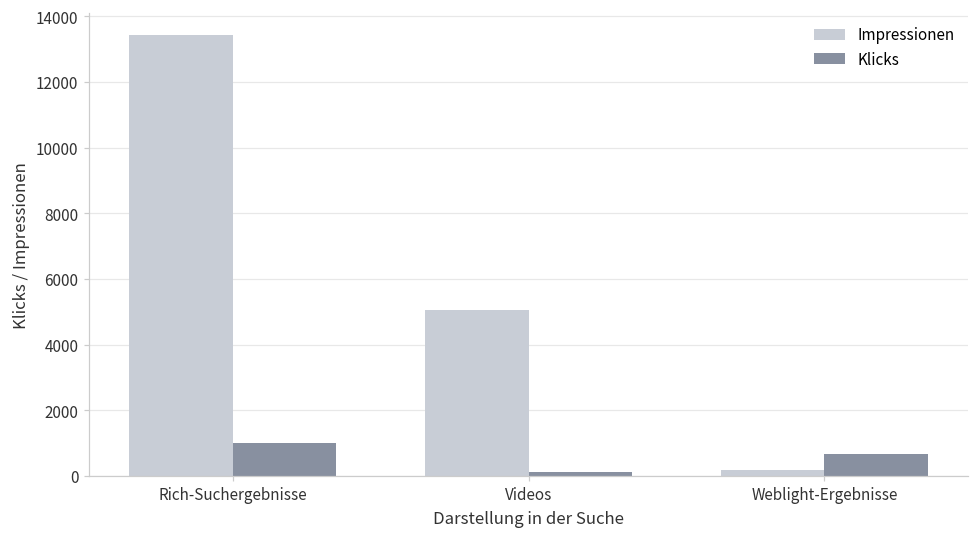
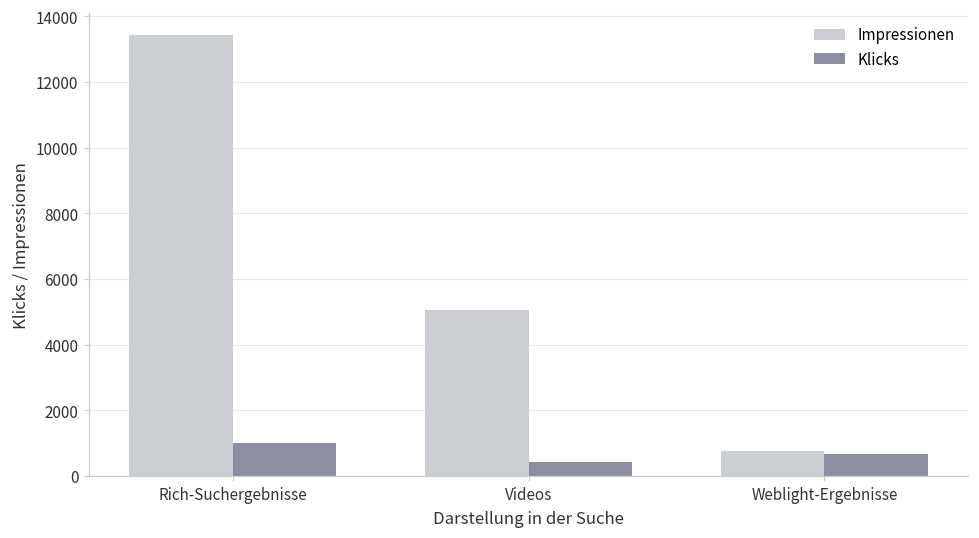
Klicks, Videos: 100 -> 400
Impressionen, Weblight-Ergebnisse: 200 -> 800
